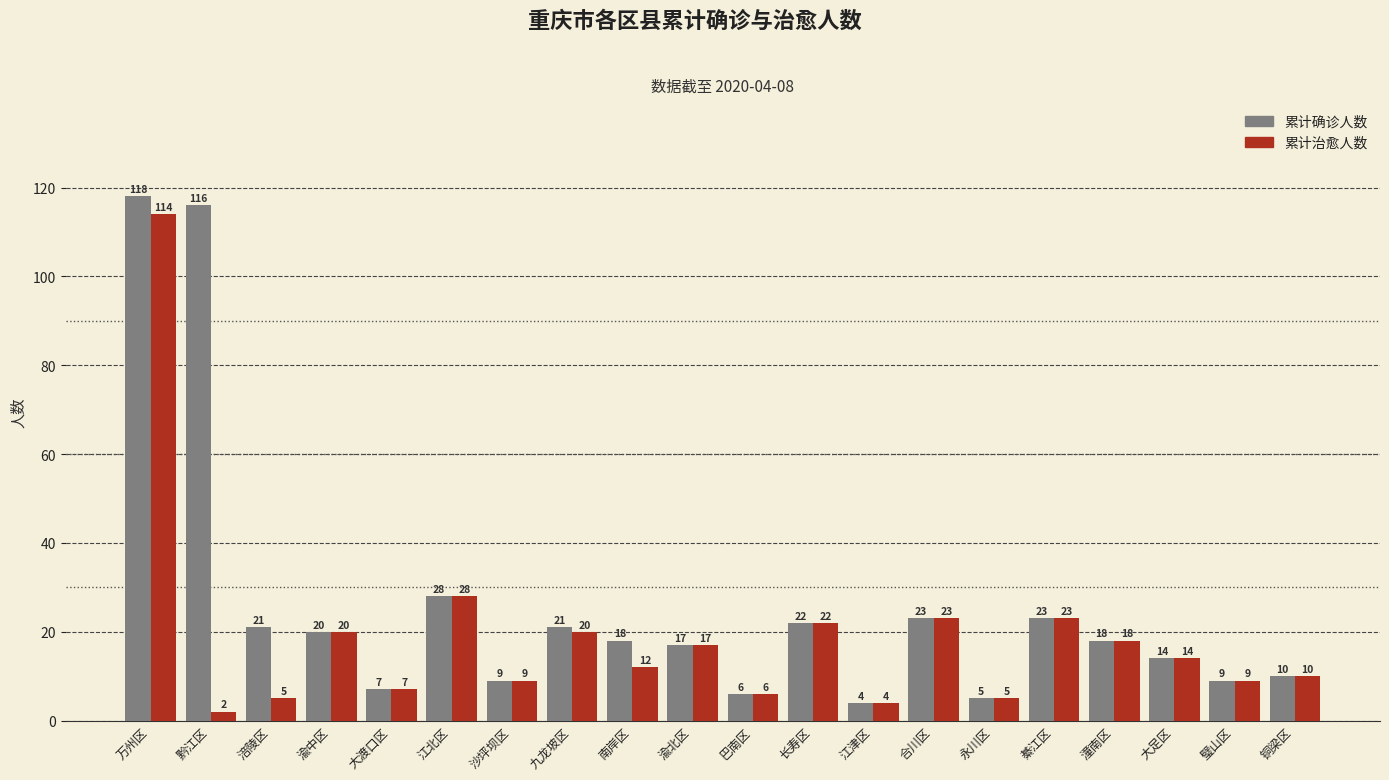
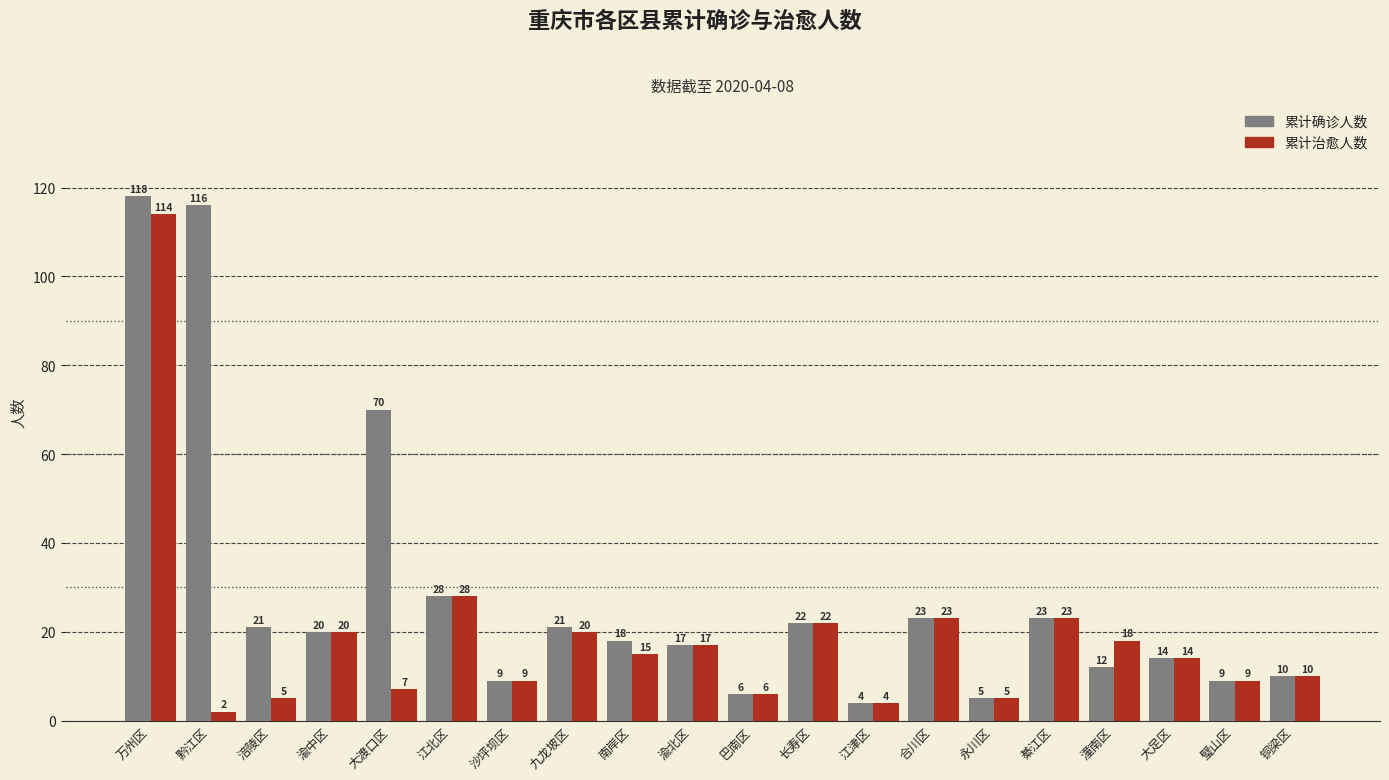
累计确诊人数, 大渡口区: 7 -> 70
累计治愈人数, 南岸区: 12 -> 15
累计确诊人数, 潼南区: 18 -> 12
